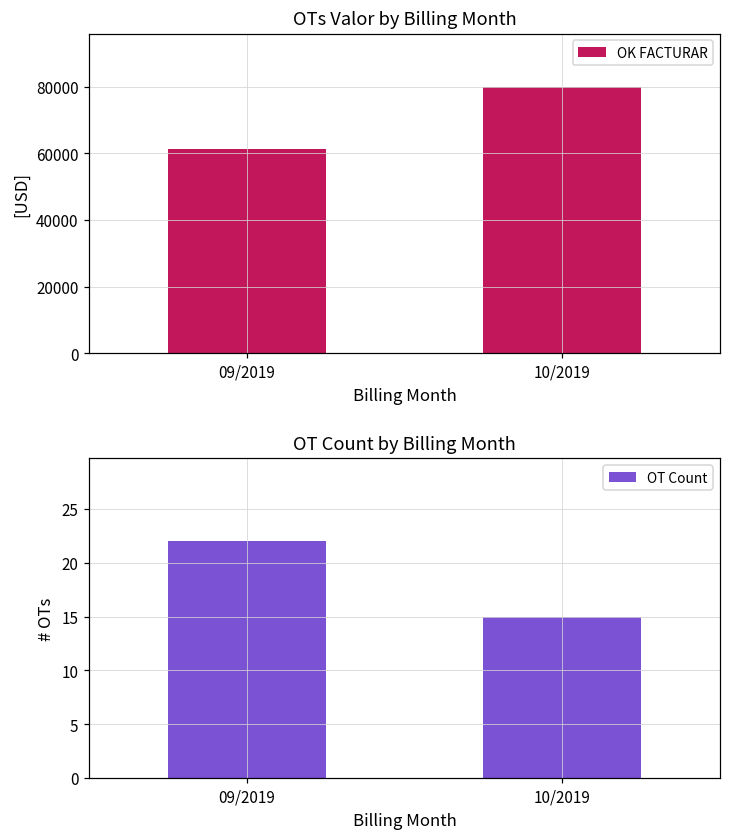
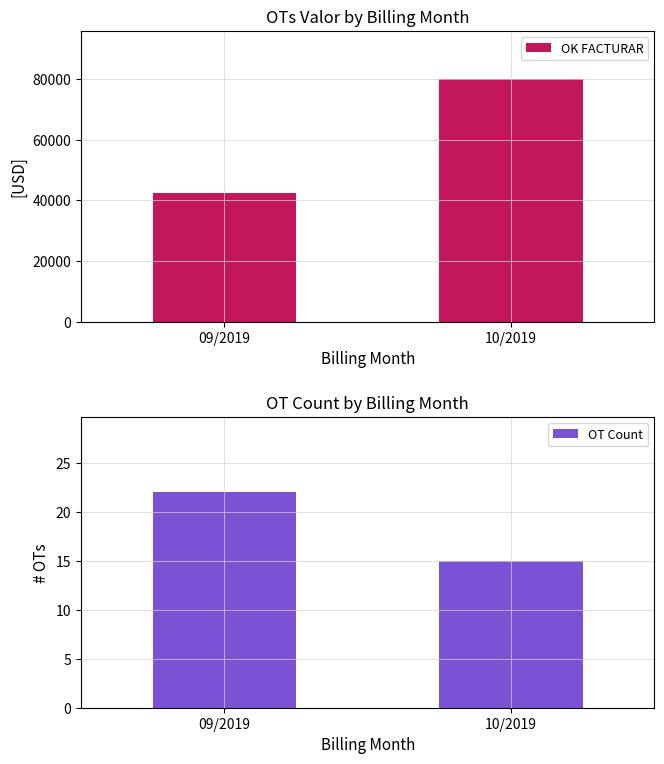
OTs Valor by Billing Month, 09/2019: 61000 -> 42000
